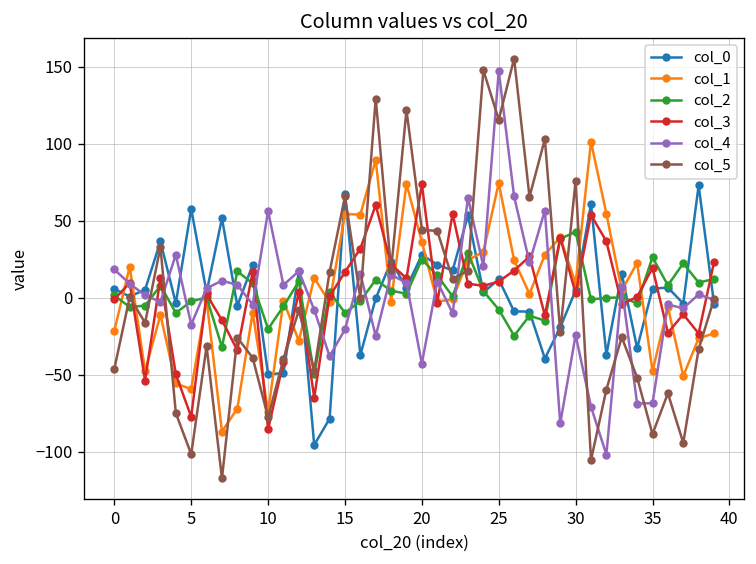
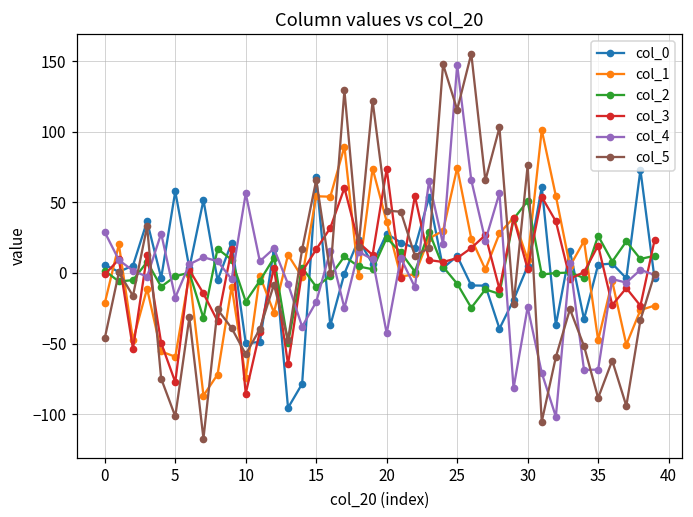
col_4, 0: 18 -> 29
col_5, 10: -78 -> -58
col_2, 30: 43 -> 51
